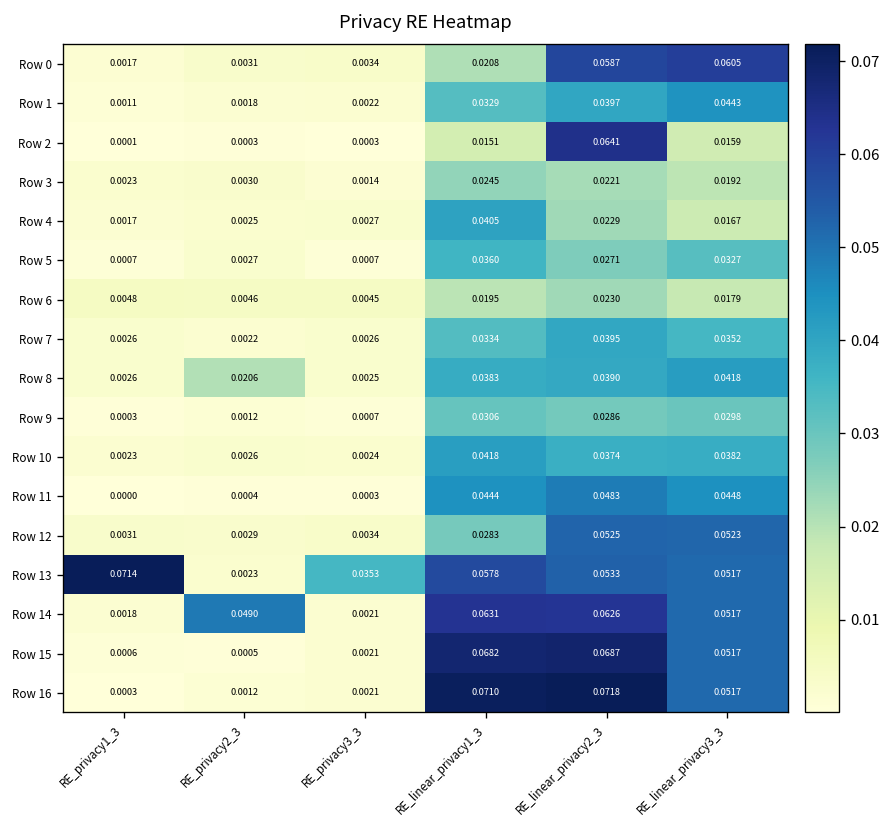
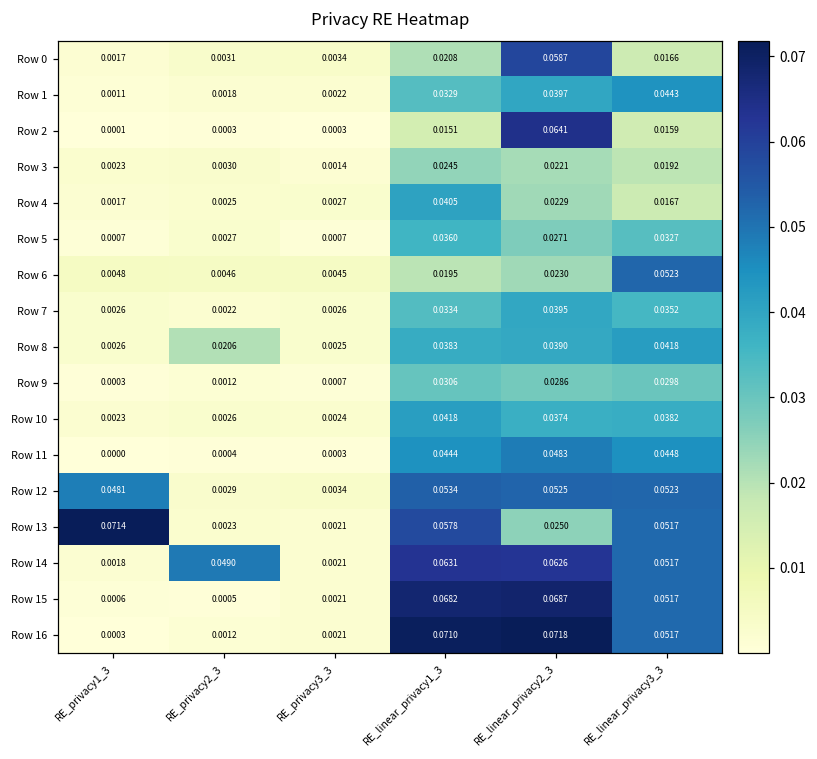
Row 0, RE_linear_privacy3_3: 0.0605 -> 0.0166
Row 6, RE_linear_privacy3_3: 0.0179 -> 0.0523
Row 12, RE_privacy1_3: 0.0031 -> 0.0481
Row 12, RE_linear_privacy1_3: 0.0283 -> 0.0534
Row 13, RE_privacy3_3: 0.0353 -> 0.0021
Row 13, RE_linear_privacy2_3: 0.0533 -> 0.0250
